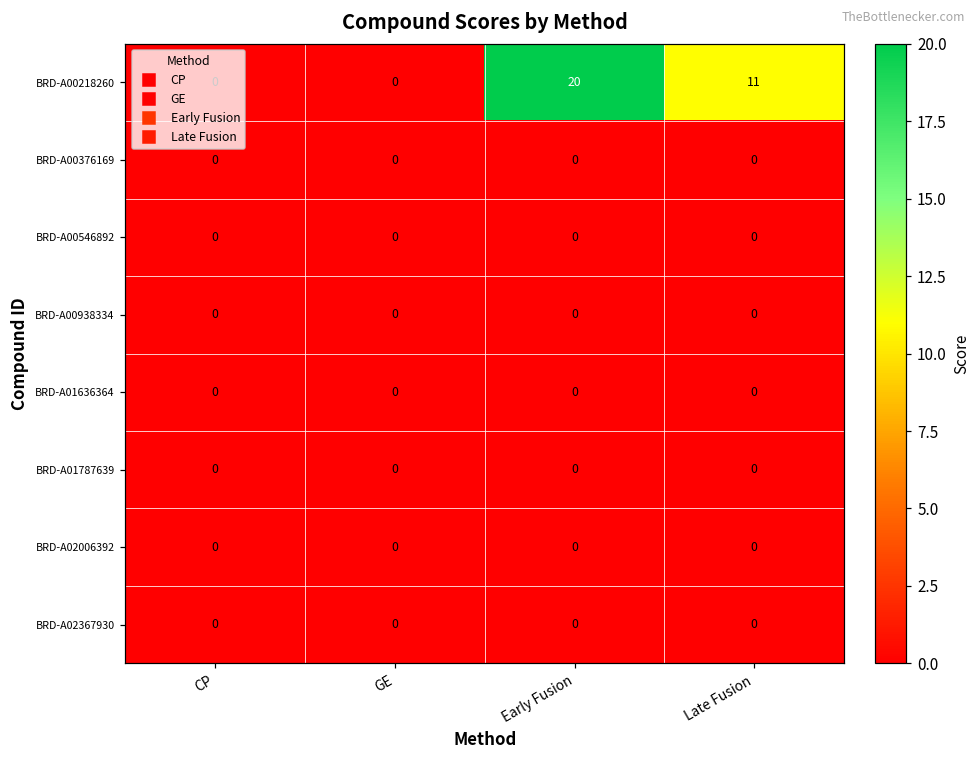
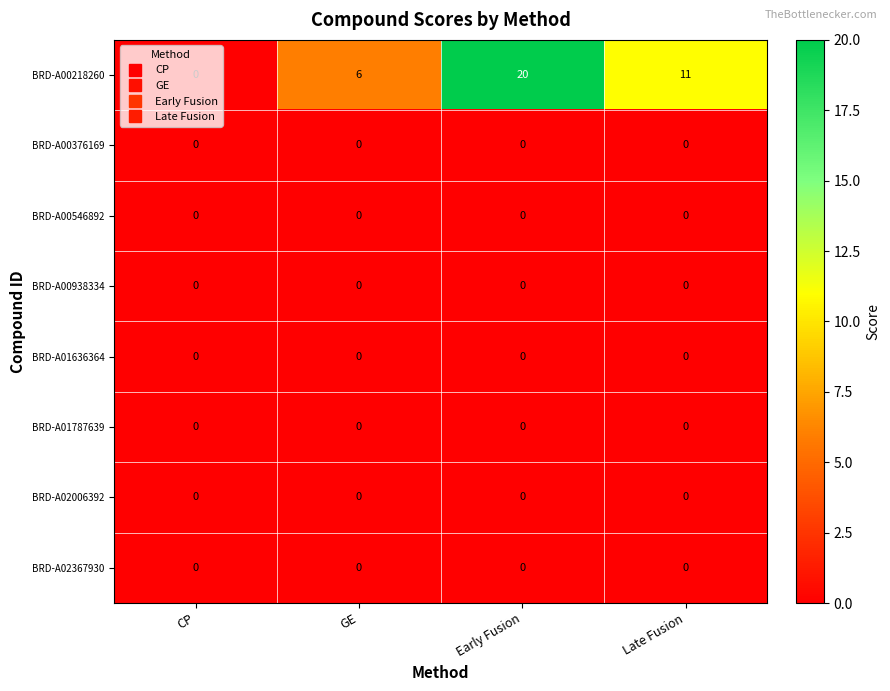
BRD-A00218260, GE: 0 -> 6
